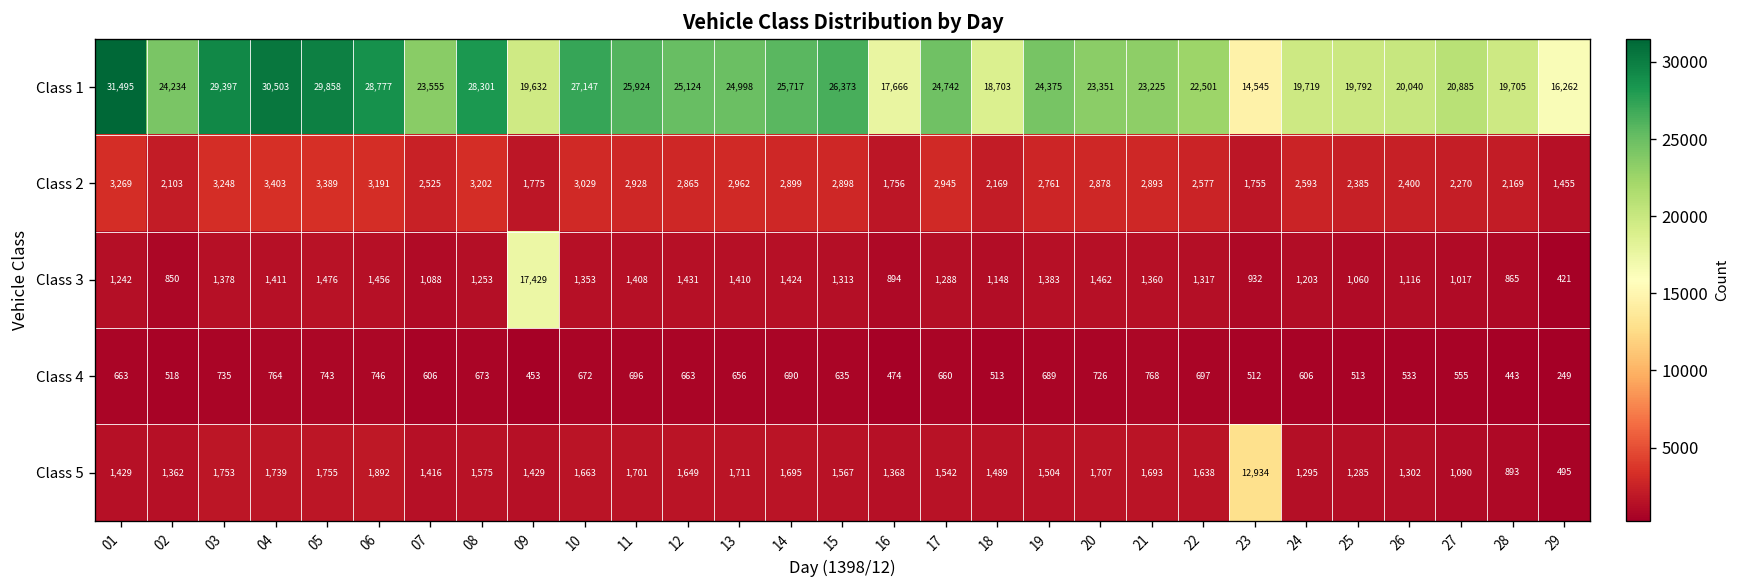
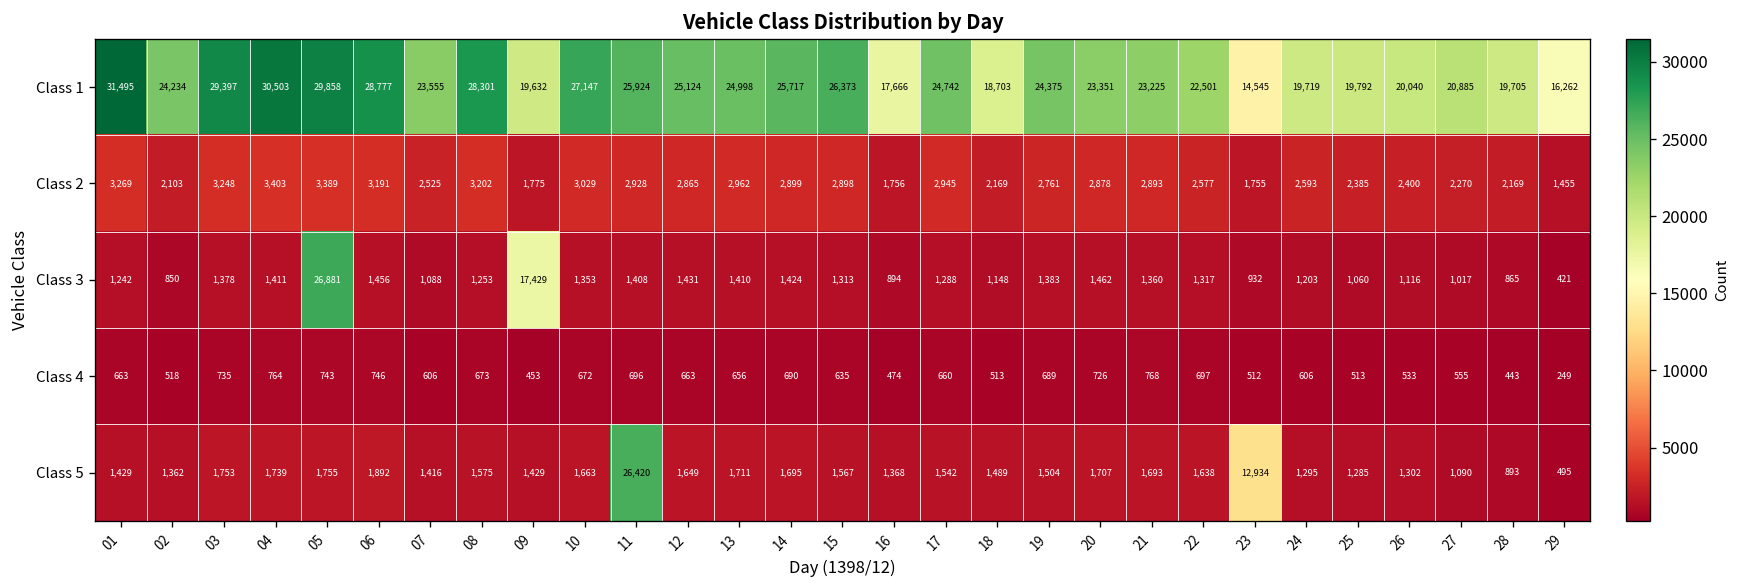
Class 3, 05: 1,476 -> 26,881
Class 5, 11: 1,701 -> 26,420
